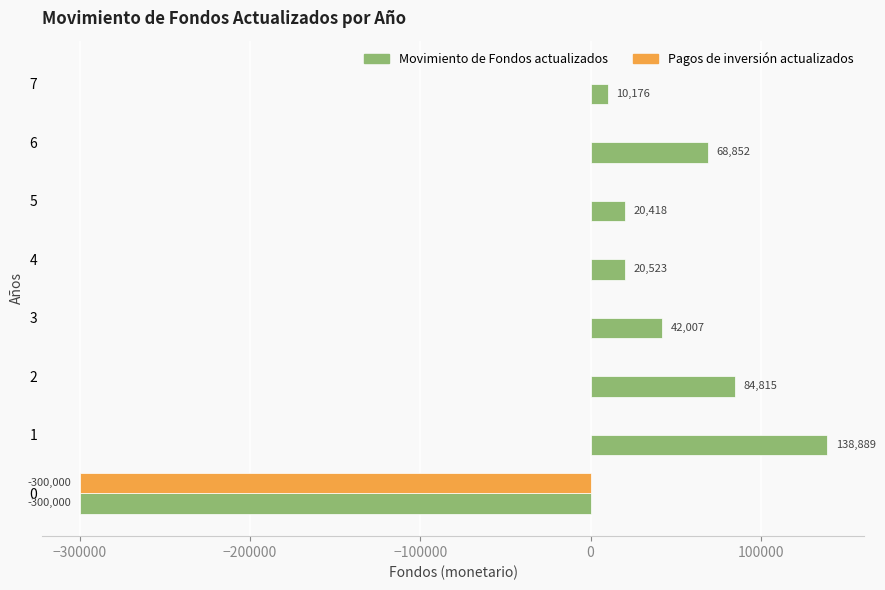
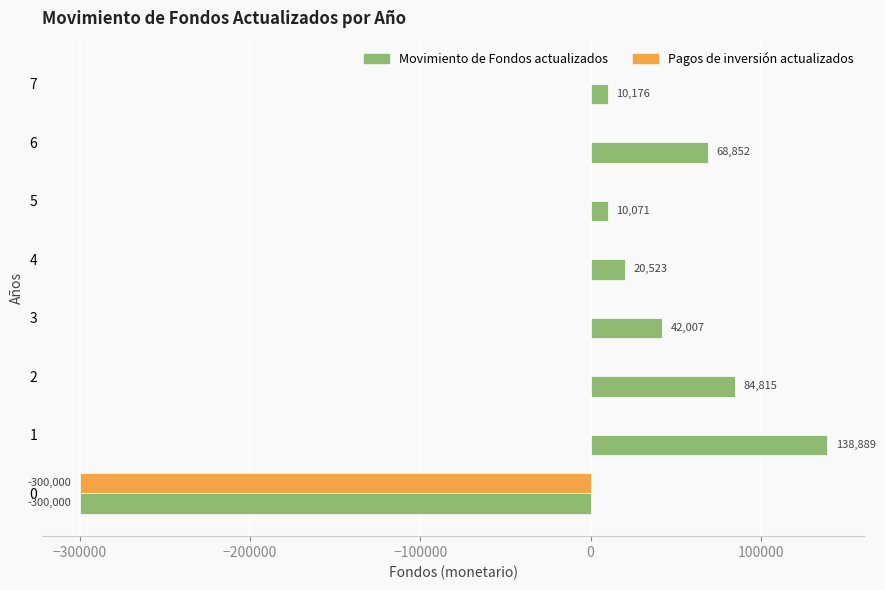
Movimiento de Fondos actualizados, 5: 20,418 -> 10,071
